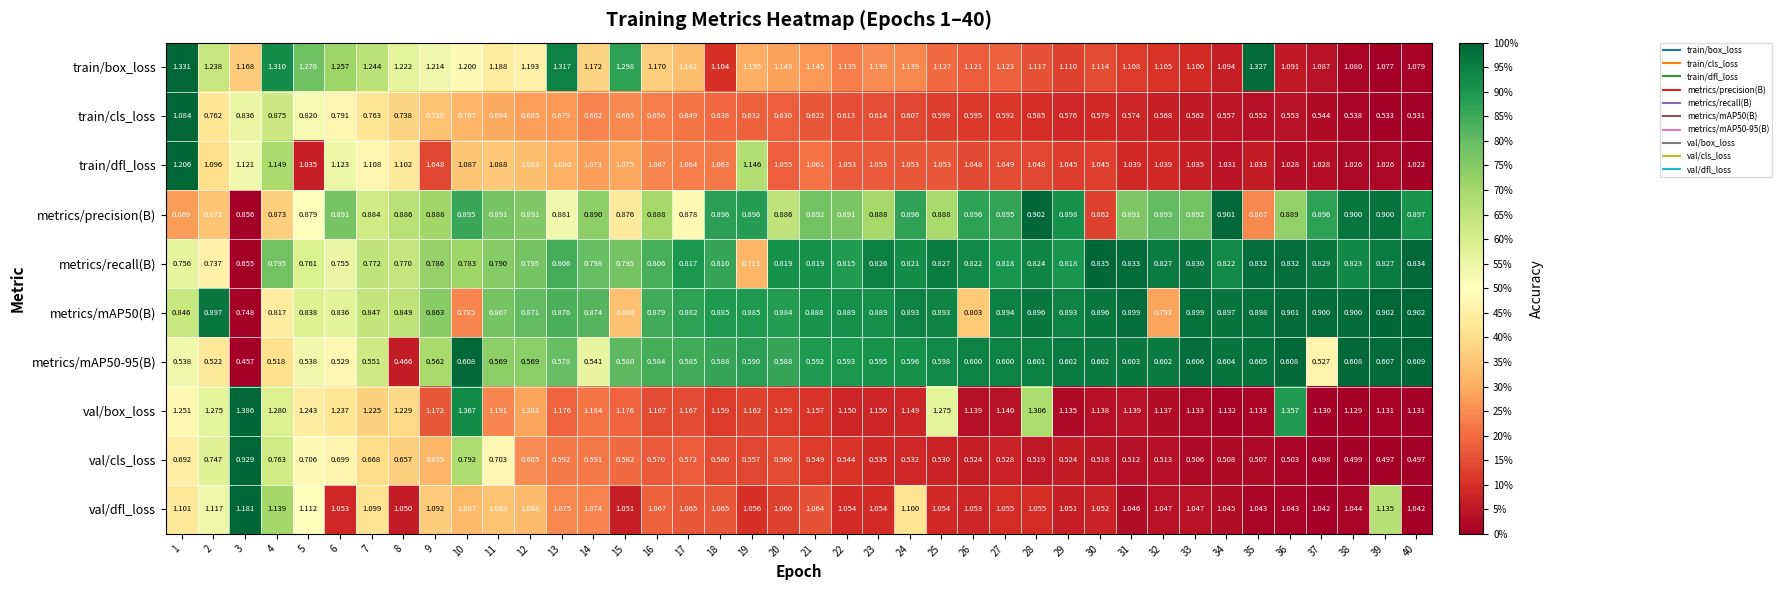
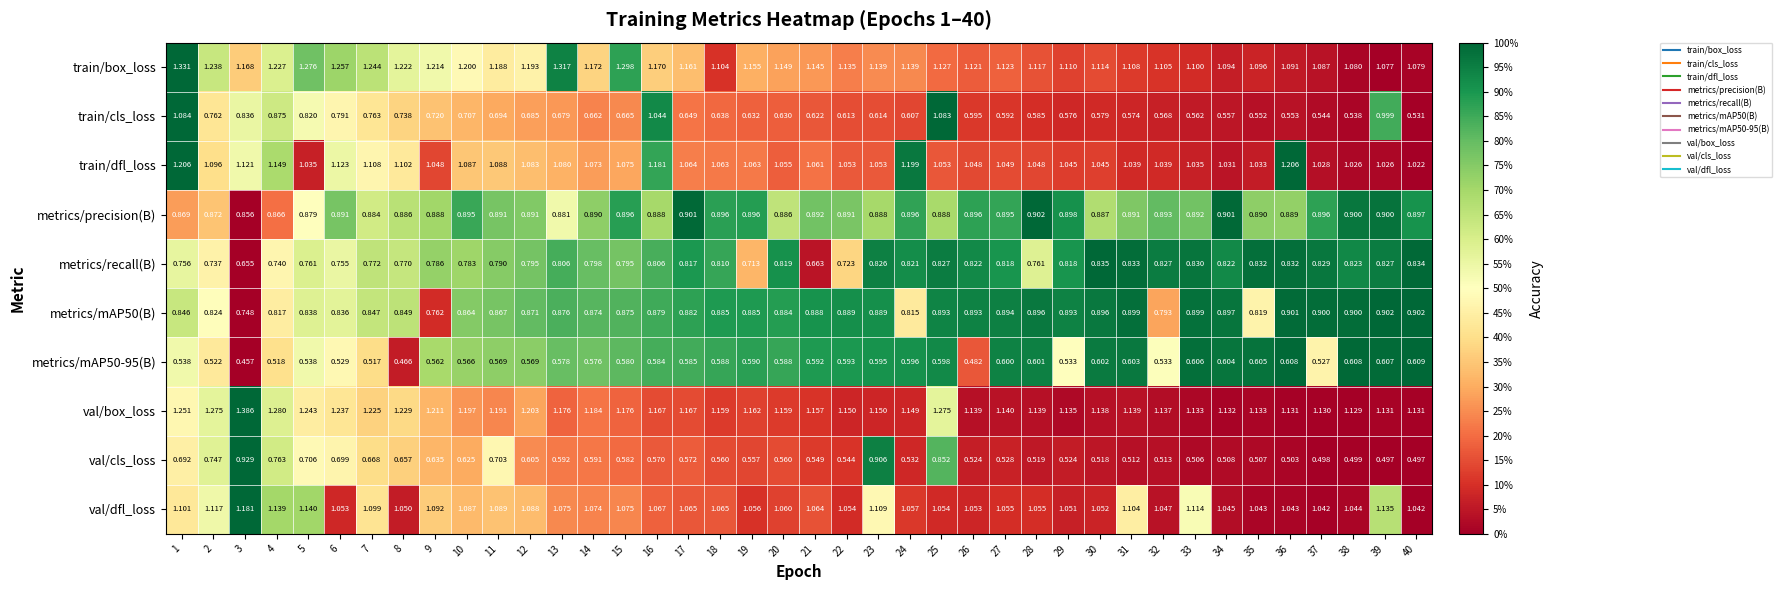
train/box_loss, 4: 1.310 -> 1.227
train/box_loss, 35: 1.327 -> 1.096
train/cls_loss, 16: 0.656 -> 1.044
train/cls_loss, 25: 0.599 -> 1.083
train/cls_loss, 39: 0.533 -> 0.999
train/dfl_loss, 16: 1.067 -> 1.181
train/dfl_loss, 19: 1.146 -> 1.063
train/dfl_loss, 24: 1.053 -> 1.199
train/dfl_loss, 36: 1.028 -> 1.206
metrics/precision(B), 4: 0.873 -> 0.866
metrics/precision(B), 15: 0.876 -> 0.896
metrics/precision(B), 17: 0.878 -> 0.901
metrics/precision(B), 30: 0.862 -> 0.887
metrics/precision(B), 35: 0.867 -> 0.890
metrics/recall(B), 4: 0.795 -> 0.740
metrics/recall(B), 21: 0.819 -> 0.663
metrics/recall(B), 22: 0.815 -> 0.723
metrics/recall(B), 28: 0.824 -> 0.761
metrics/mAP50(B), 2: 0.897 -> 0.824
metrics/mAP50(B), 9: 0.863 -> 0.762
metrics/mAP50(B), 10: 0.785 -> 0.864
metrics/mAP50(B), 15: 0.800 -> 0.875
metrics/mAP50(B), 24: 0.893 -> 0.815
metrics/mAP50(B), 26: 0.803 -> 0.893
metrics/mAP50(B), 35: 0.898 -> 0.819
metrics/mAP50-95(B), 7: 0.551 -> 0.517
metrics/mAP50-95(B), 10: 0.608 -> 0.566
metrics/mAP50-95(B), 14: 0.541 -> 0.576
metrics/mAP50-95(B), 26: 0.600 -> 0.482
metrics/mAP50-95(B), 29: 0.602 -> 0.533
metrics/mAP50-95(B), 32: 0.602 -> 0.533
val/box_loss, 9: 1.172 -> 1.211
val/box_loss, 10: 1.367 -> 1.197
val/box_loss, 28: 1.306 -> 1.139
val/box_loss, 36: 1.357 -> 1.131
val/cls_loss, 10: 0.792 -> 0.625
val/cls_loss, 23: 0.535 -> 0.906
val/cls_loss, 25: 0.530 -> 0.852
val/dfl_loss, 5: 1.112 -> 1.140
val/dfl_loss, 15: 1.051 -> 1.075
val/dfl_loss, 23: 1.054 -> 1.109
val/dfl_loss, 24: 1.100 -> 1.057
val/dfl_loss, 31: 1.046 -> 1.104
val/dfl_loss, 33: 1.047 -> 1.114
